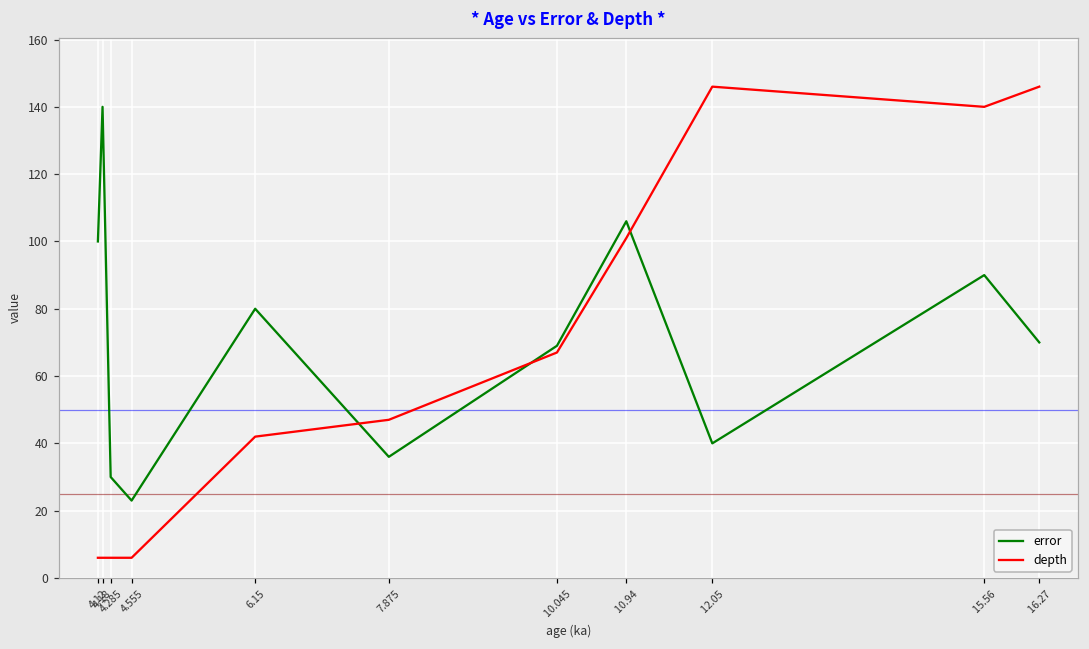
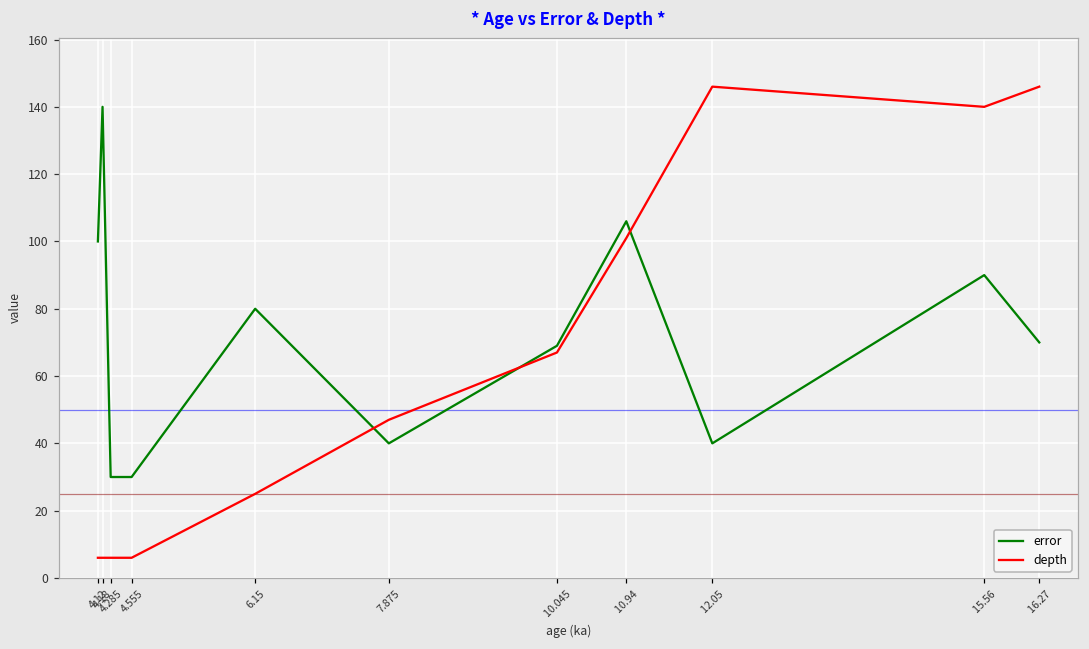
error, 4.555: 23 -> 30
depth, 6.15: 42 -> 25
error, 7.875: 36 -> 40
